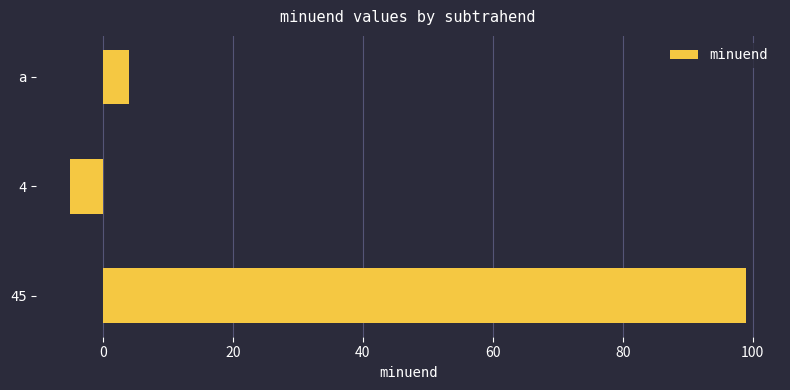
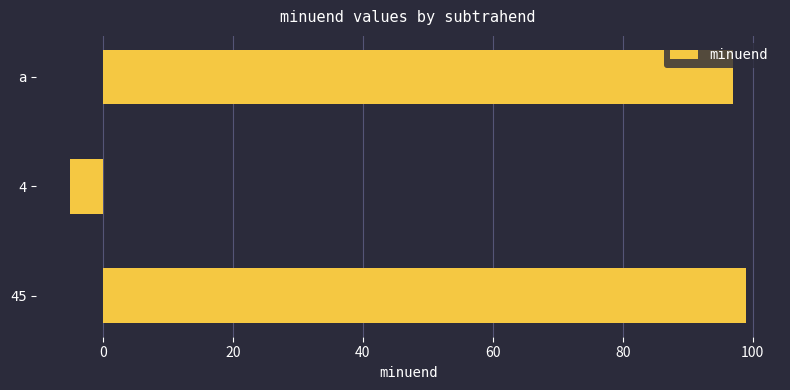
a: 4 -> 97
